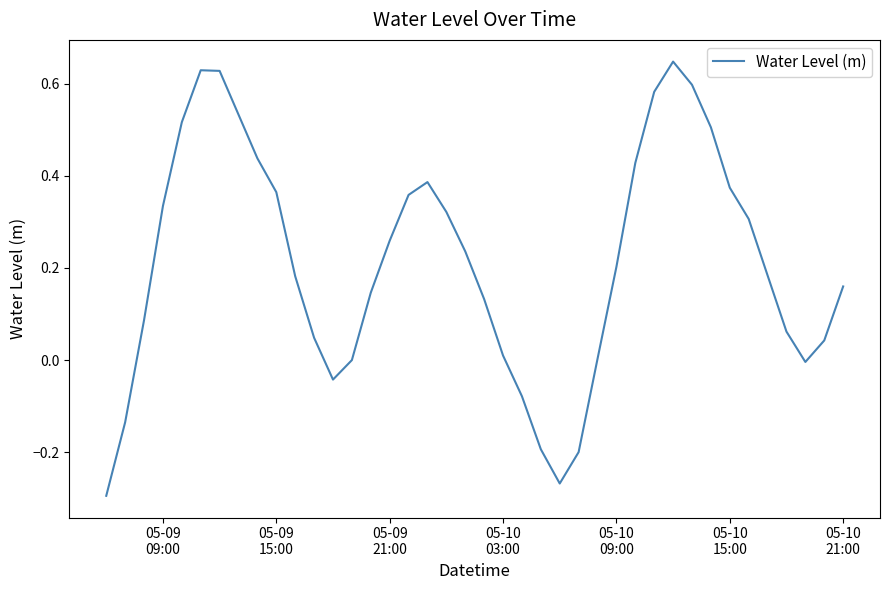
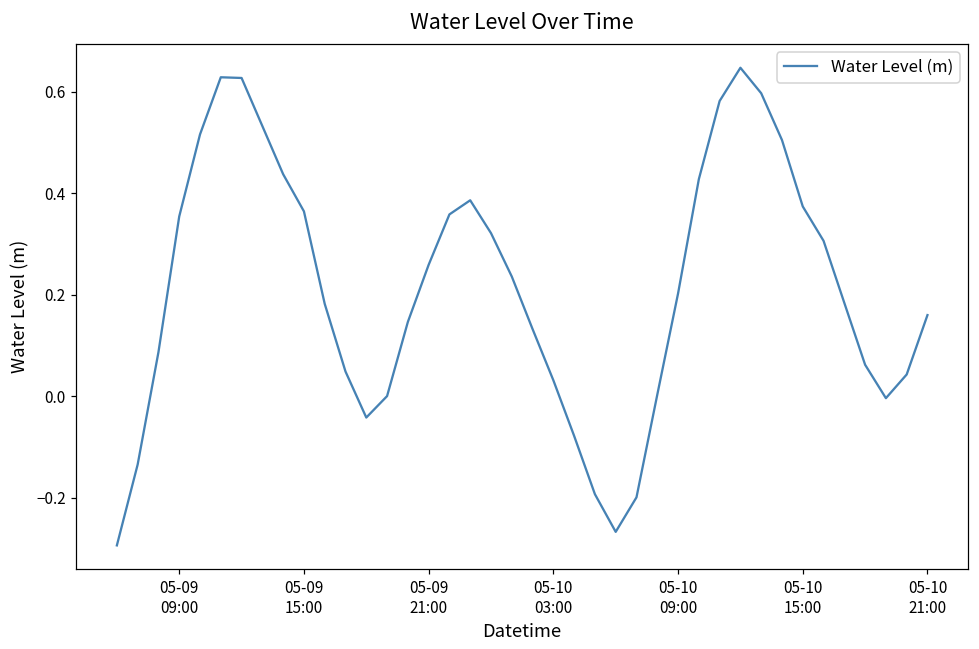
05-09 09:00: 0.33 -> 0.35
05-10 03:00: 0.01 -> 0.03
